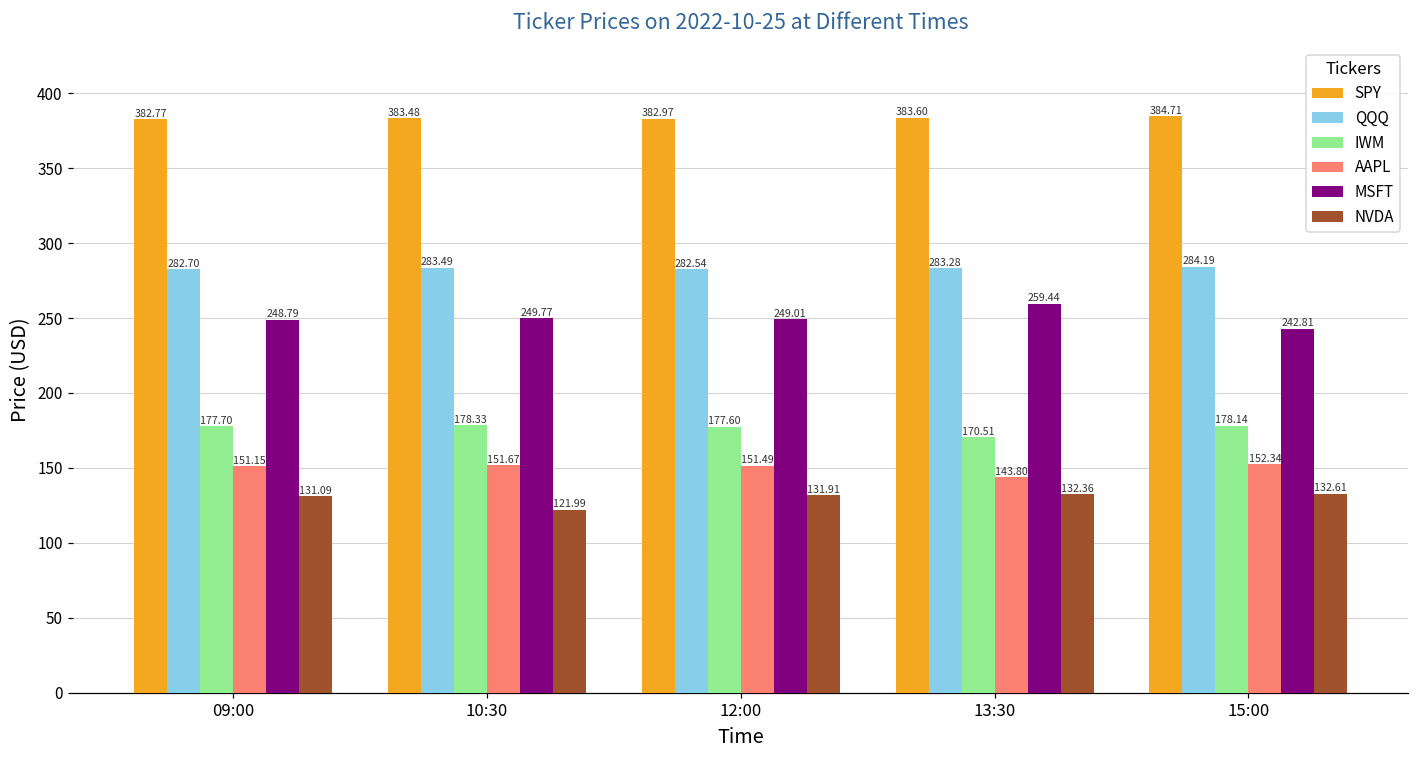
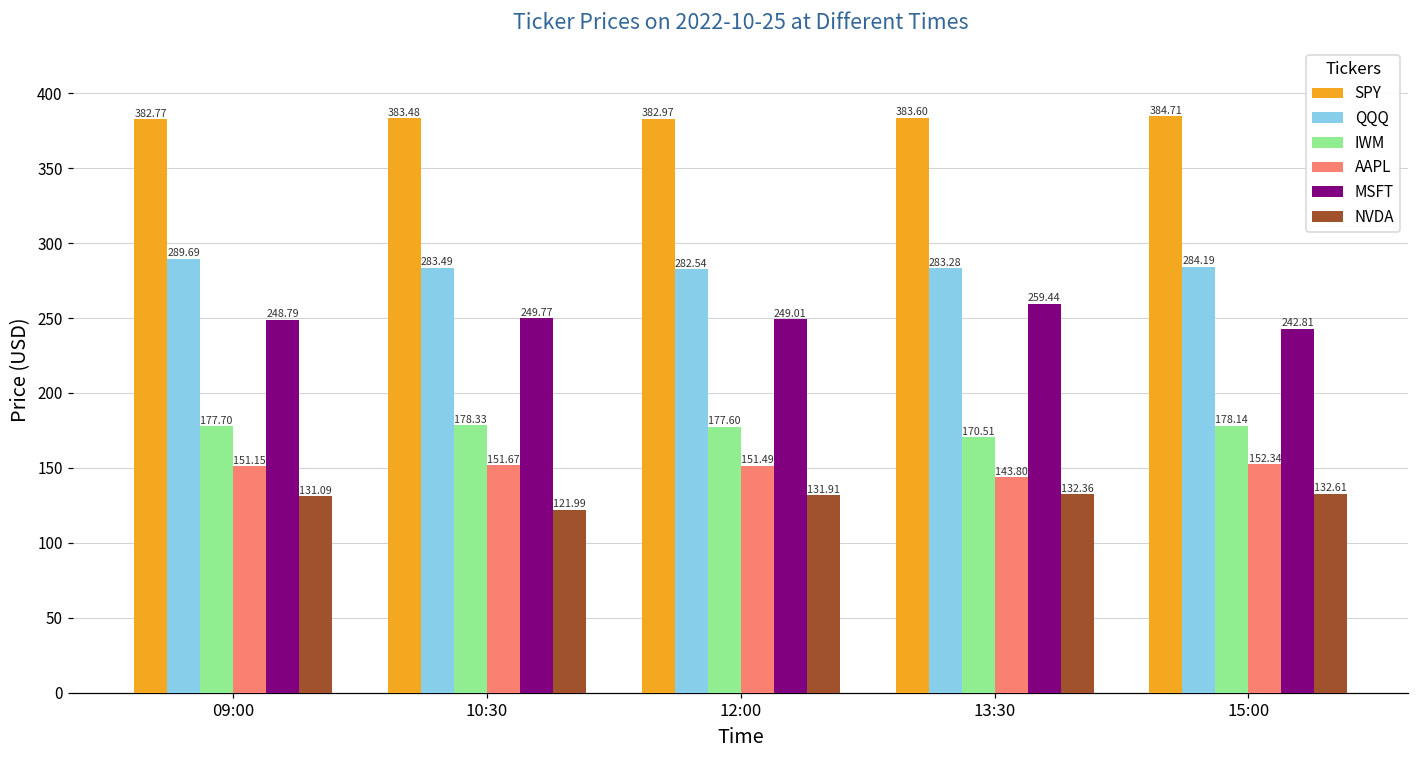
QQQ, 09:00: 282.70 -> 289.69
